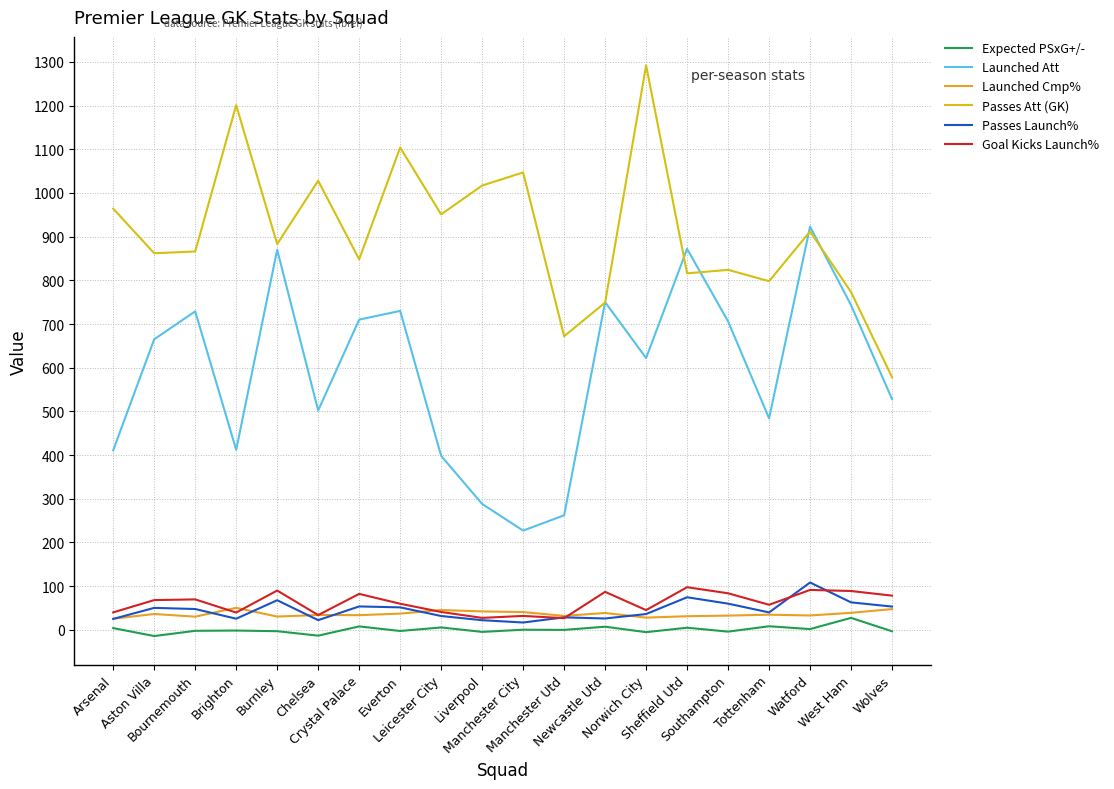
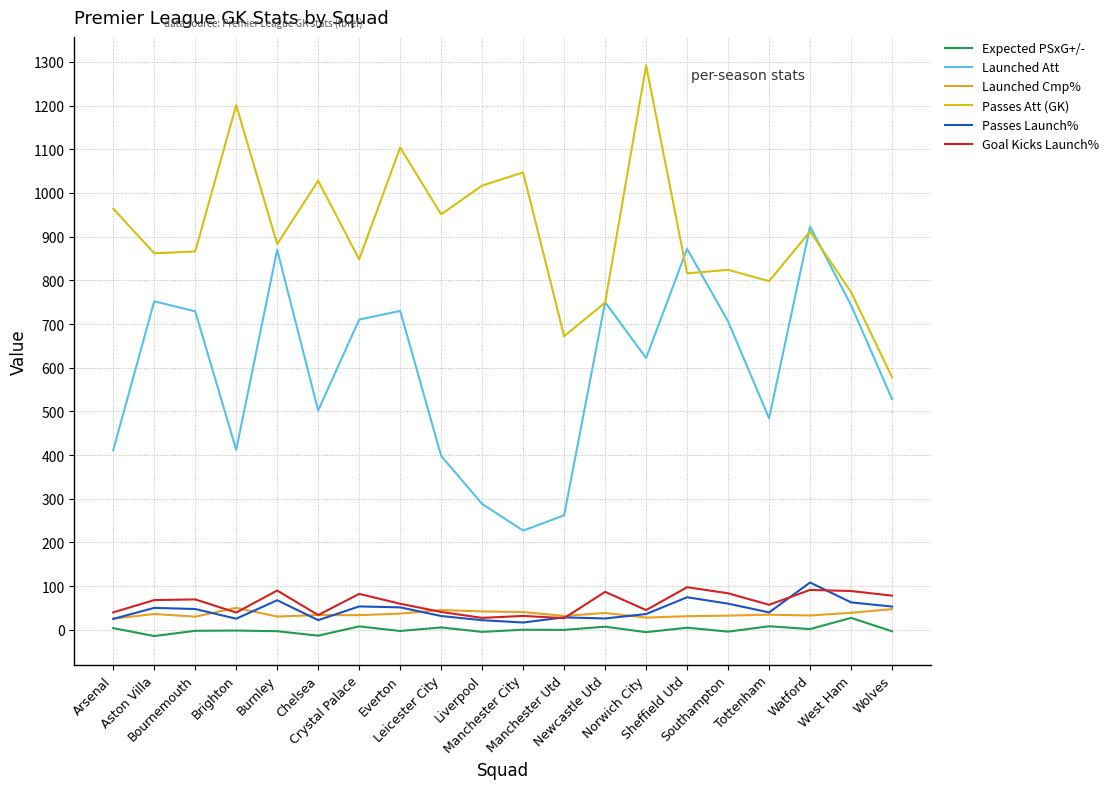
Launched Att, Aston Villa: 670 -> 750
